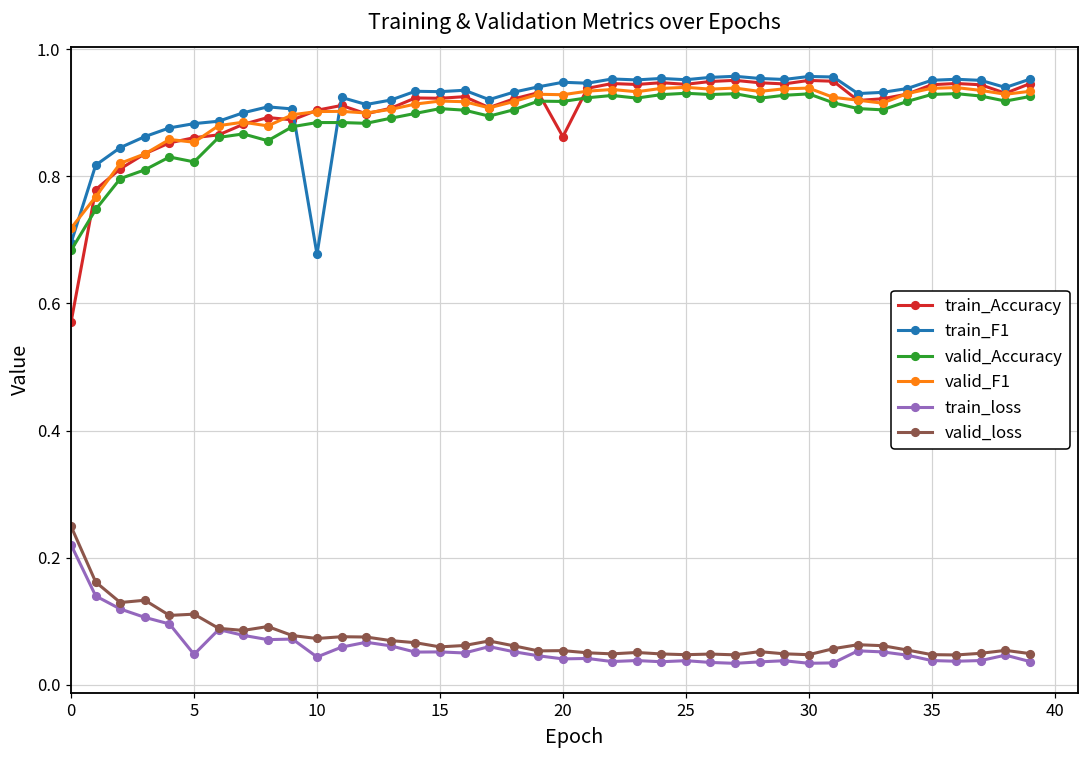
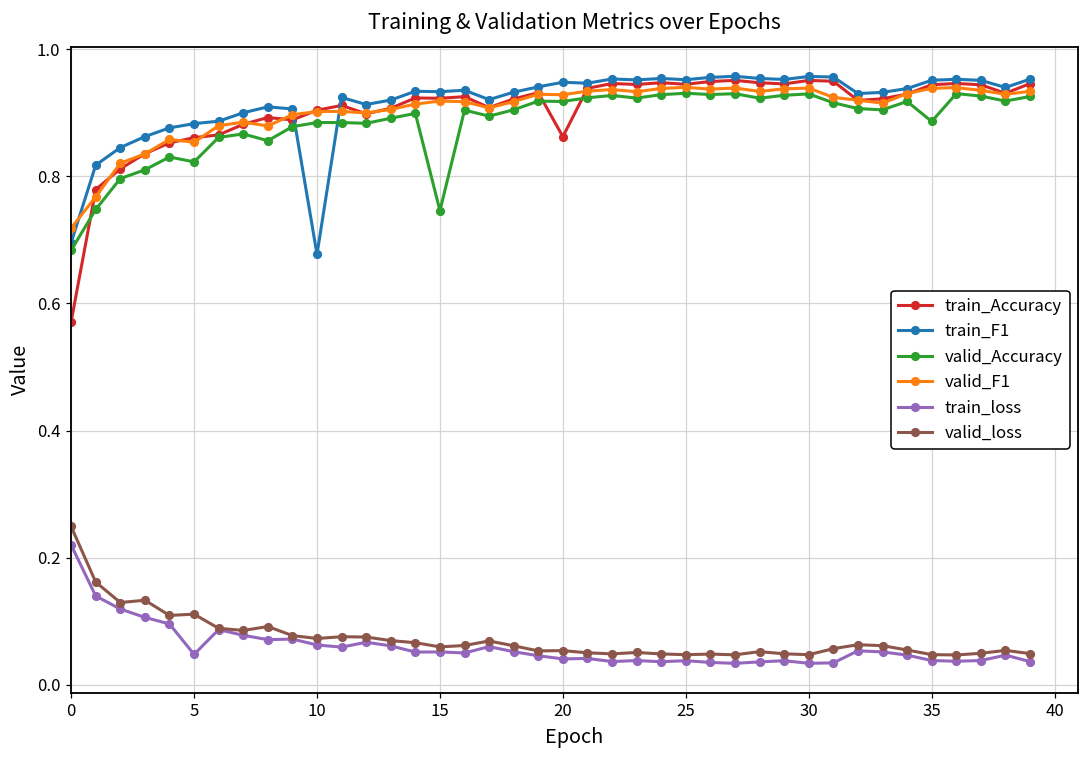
train_loss, 10: 0.04 -> 0.06
valid_Accuracy, 15: 0.91 -> 0.75
valid_Accuracy, 35: 0.93 -> 0.89
